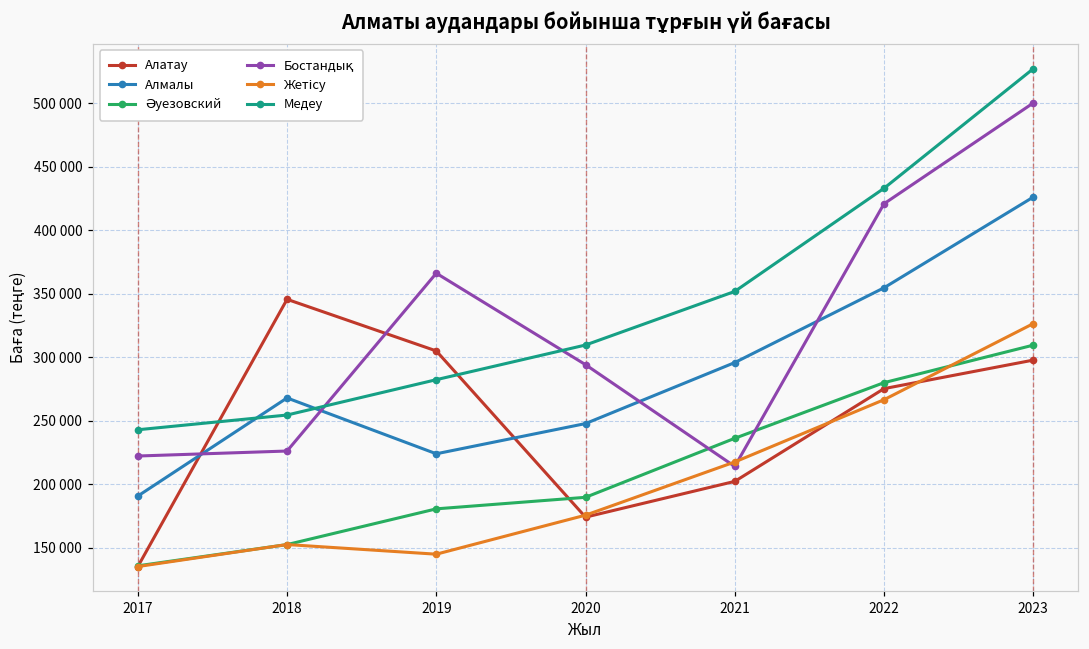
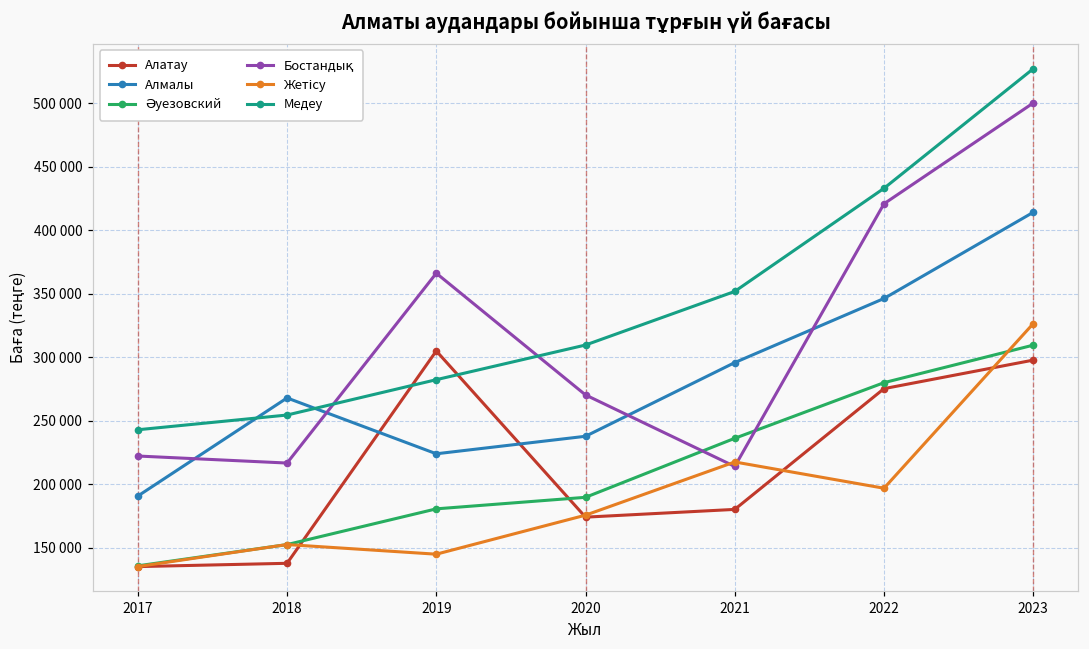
Алатау, 2018: 346000 -> 138000
Бостандық, 2018: 226000 -> 217000
Алмалы, 2020: 248000 -> 238000
Бостандық, 2020: 294000 -> 270000
Алатау, 2021: 202000 -> 180000
Алмалы, 2022: 355000 -> 346000
Жетісу, 2022: 267000 -> 197000
Алмалы, 2023: 426000 -> 414000
